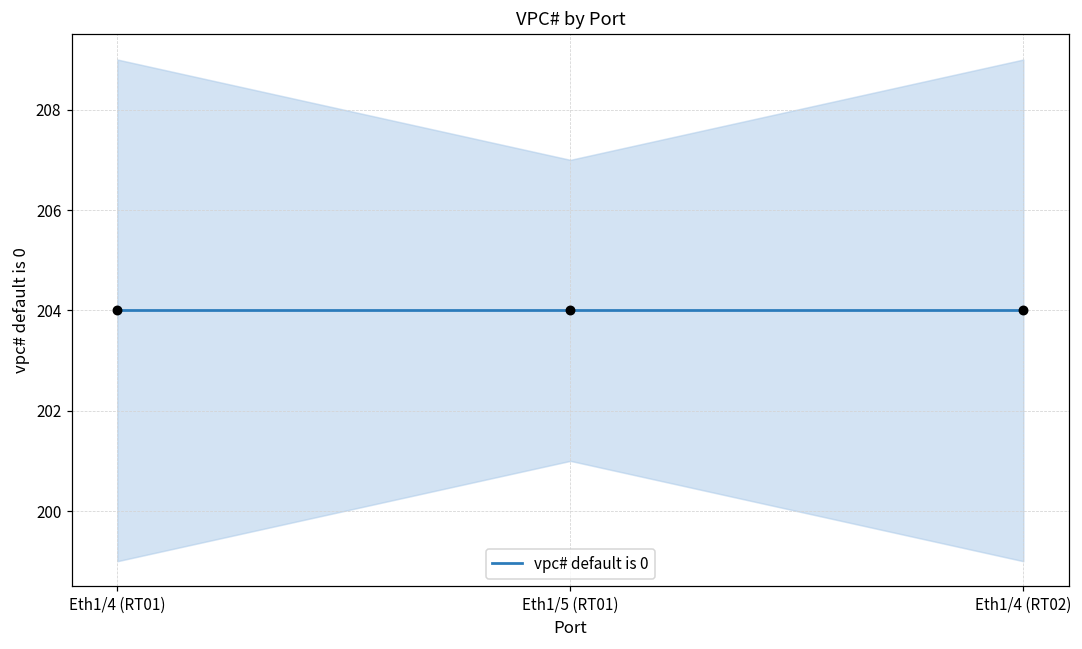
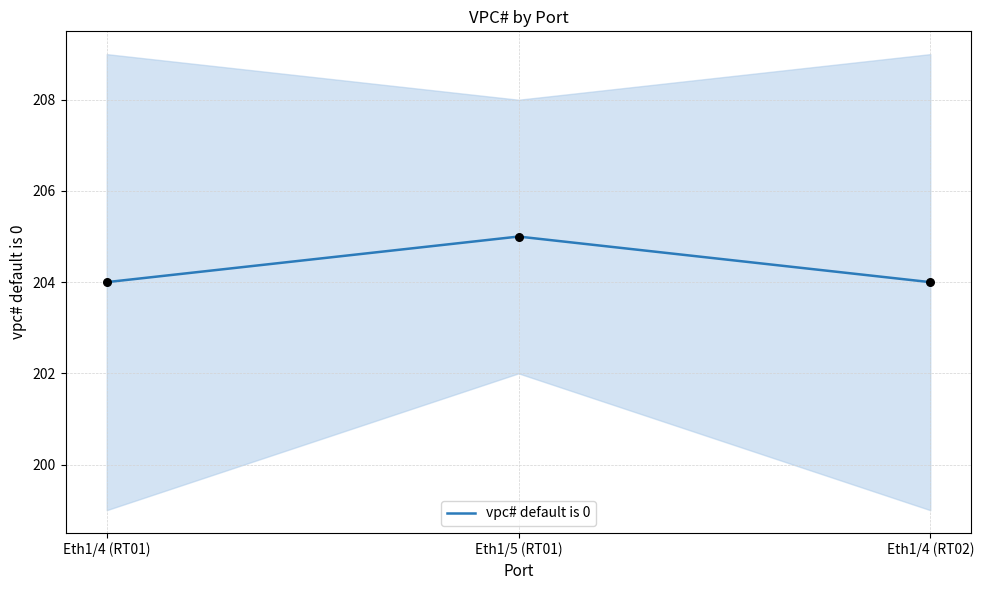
vpc# default is 0, Eth1/5 (RT01): 204 -> 205
